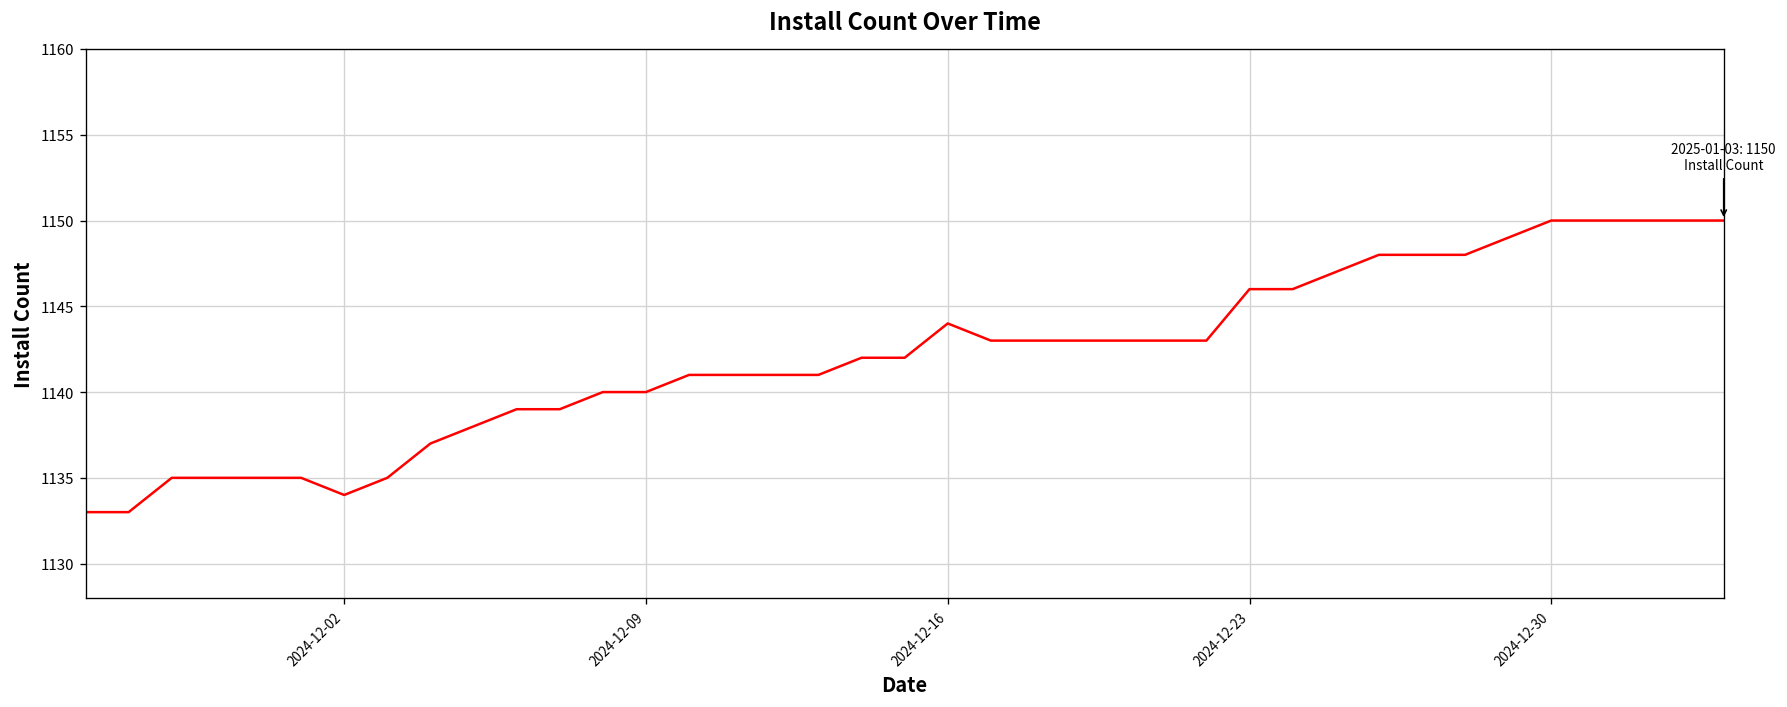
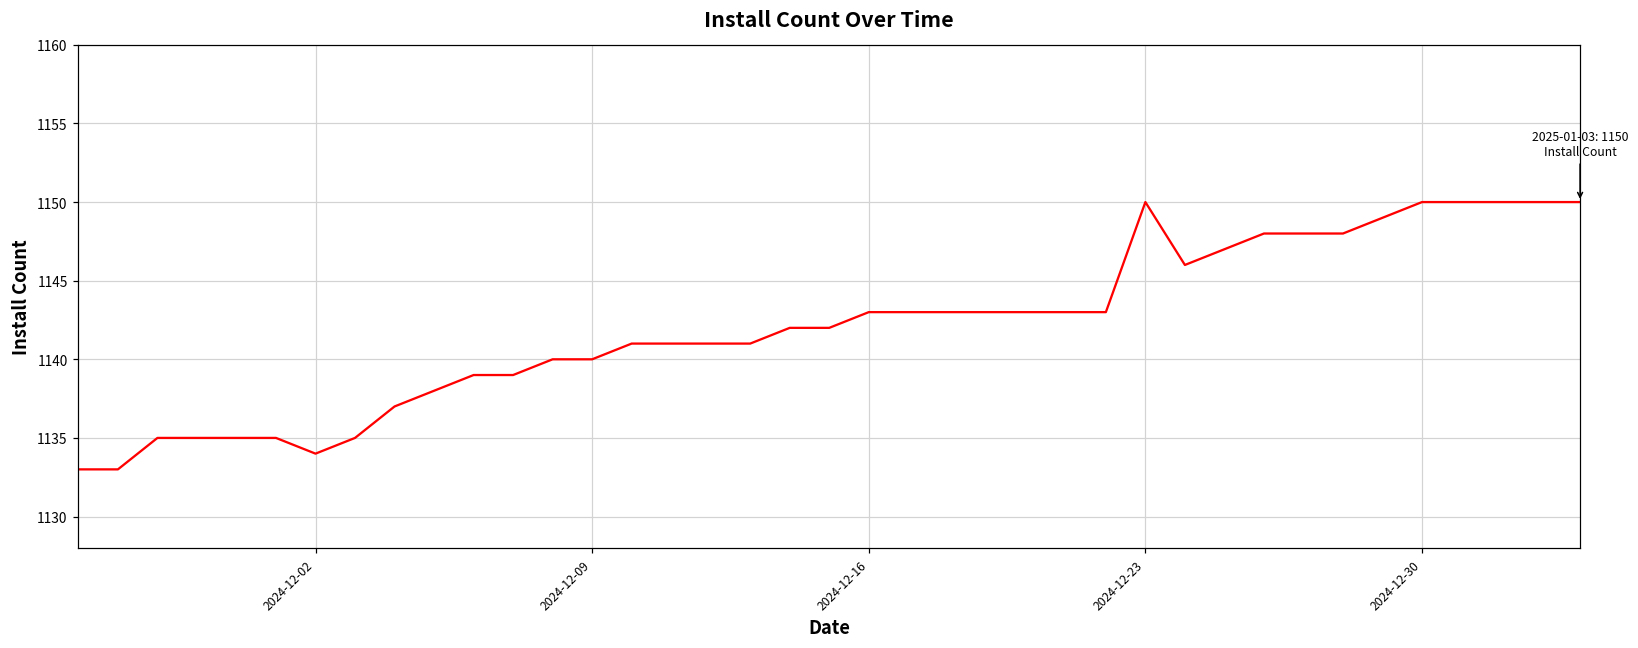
2024-12-16: 1144 -> 1143
2024-12-23: 1146 -> 1150
